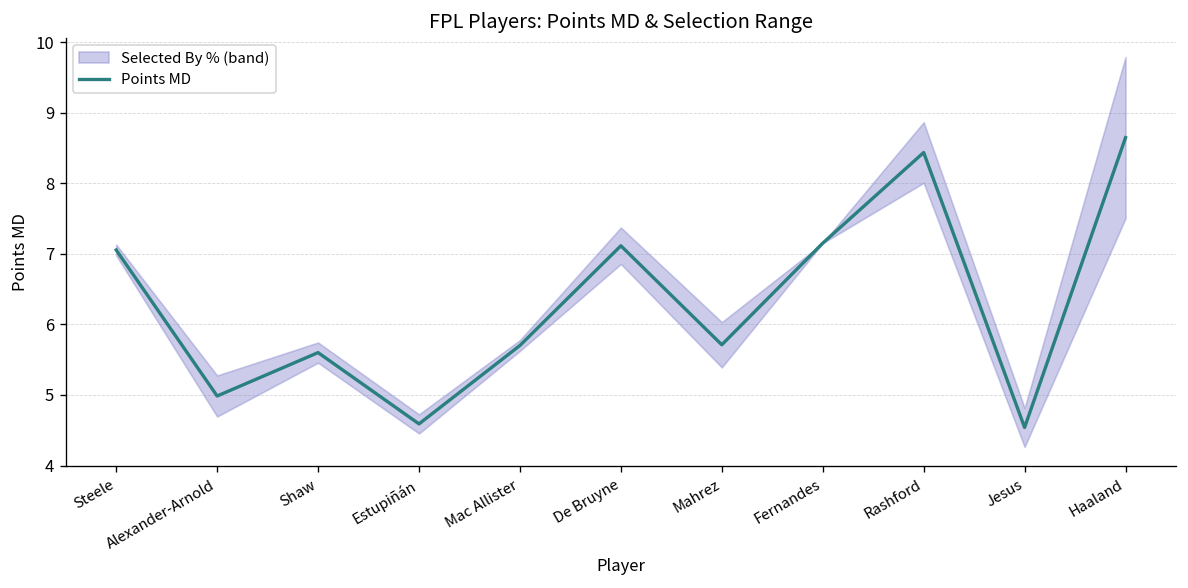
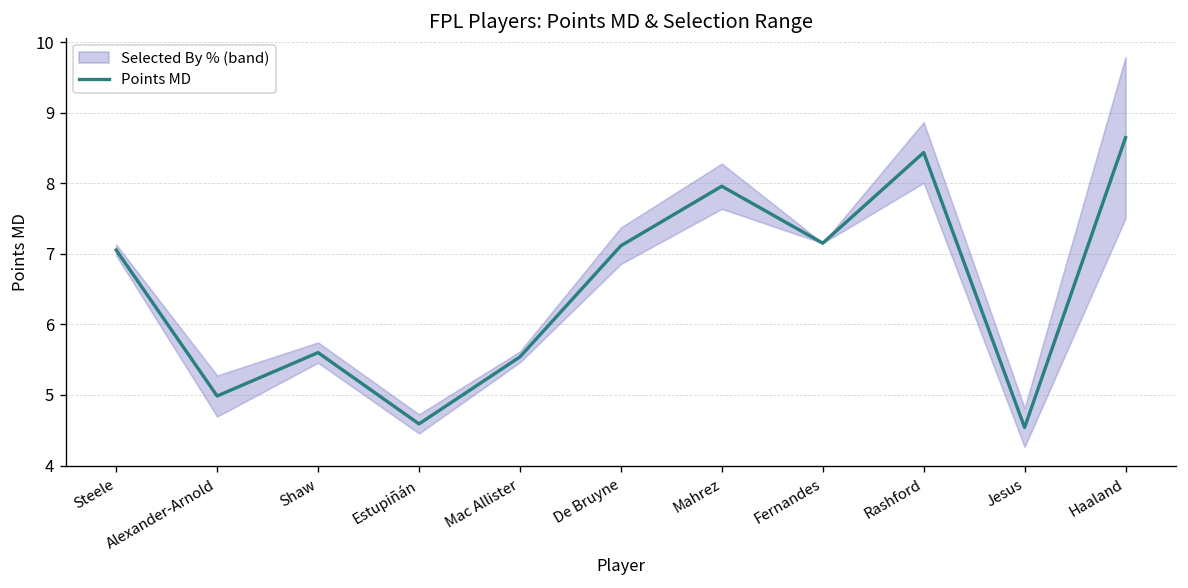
Points MD, Mac Allister: 5.7 -> 5.5
Points MD, Mahrez: 5.7 -> 8.0
